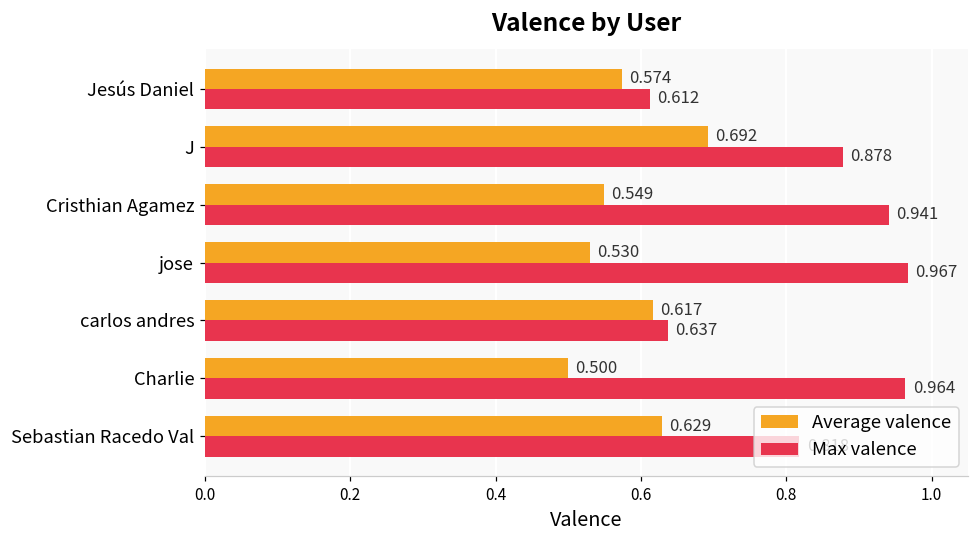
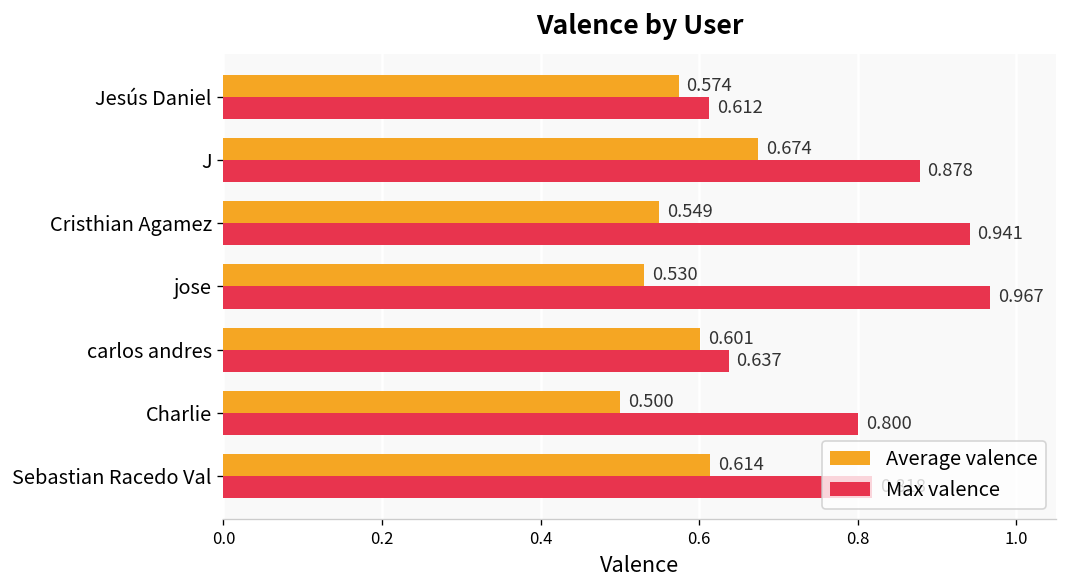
Average valence, J: 0.692 -> 0.674
Average valence, carlos andres: 0.617 -> 0.601
Max valence, Charlie: 0.964 -> 0.800
Average valence, Sebastian Racedo Val: 0.629 -> 0.614
